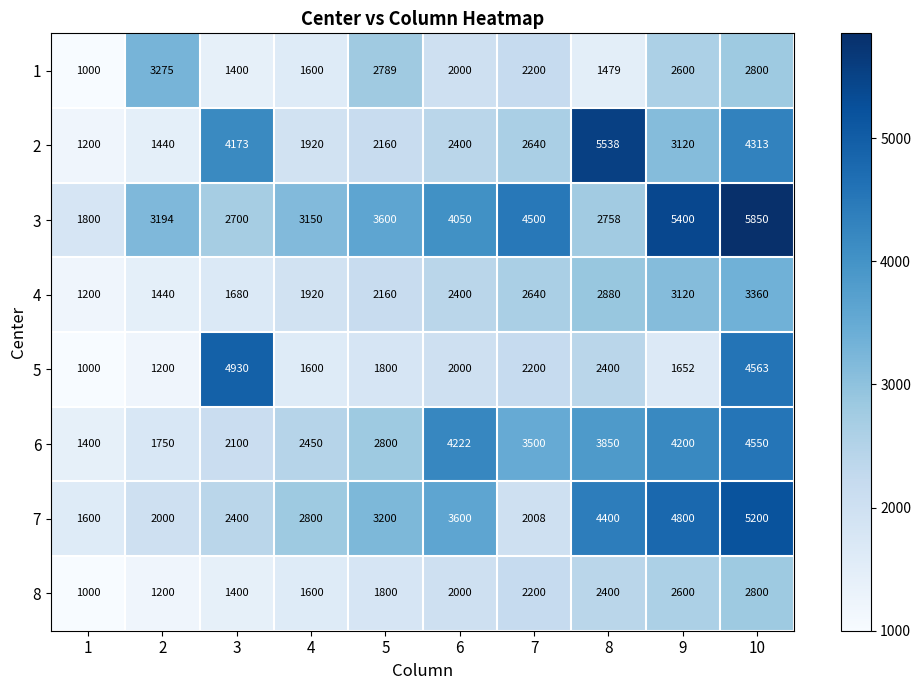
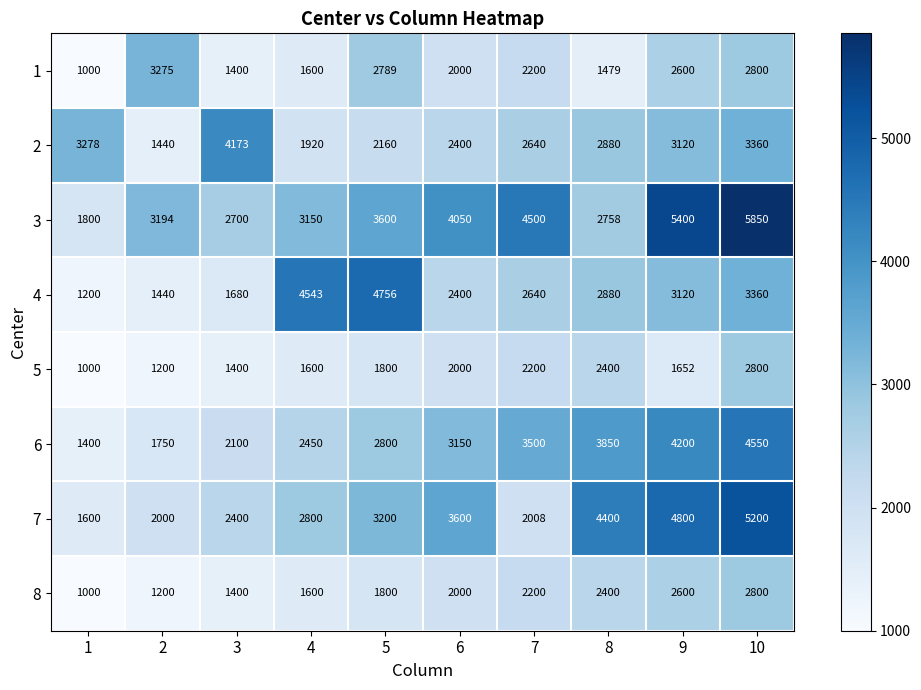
2, 1: 1200 -> 3278
2, 8: 5538 -> 2880
2, 10: 4313 -> 3360
4, 4: 1920 -> 4543
4, 5: 2160 -> 4756
5, 3: 4930 -> 1400
5, 10: 4563 -> 2800
6, 6: 4222 -> 3150
